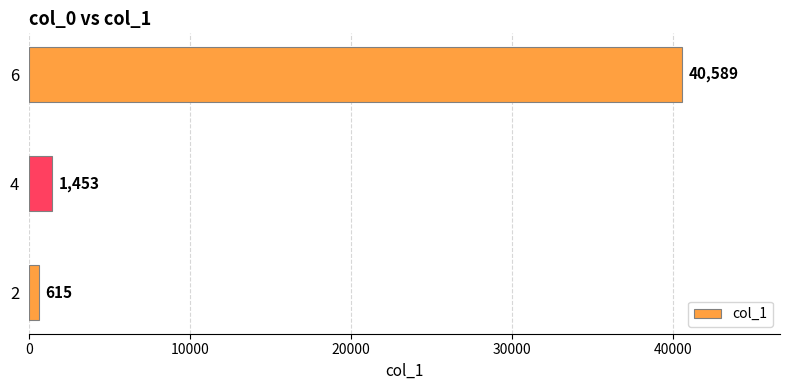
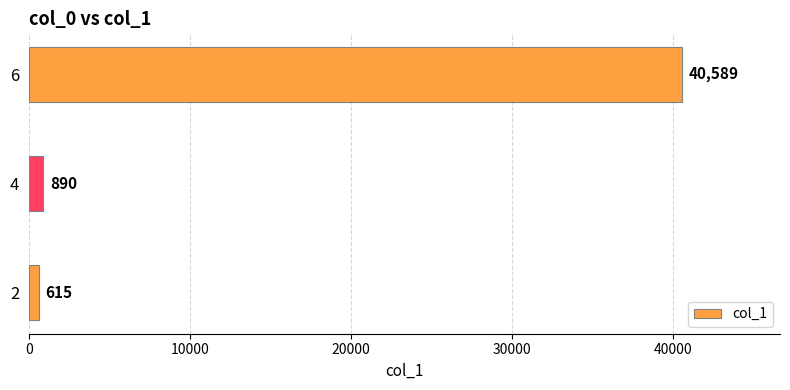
4: 1,453 -> 890
